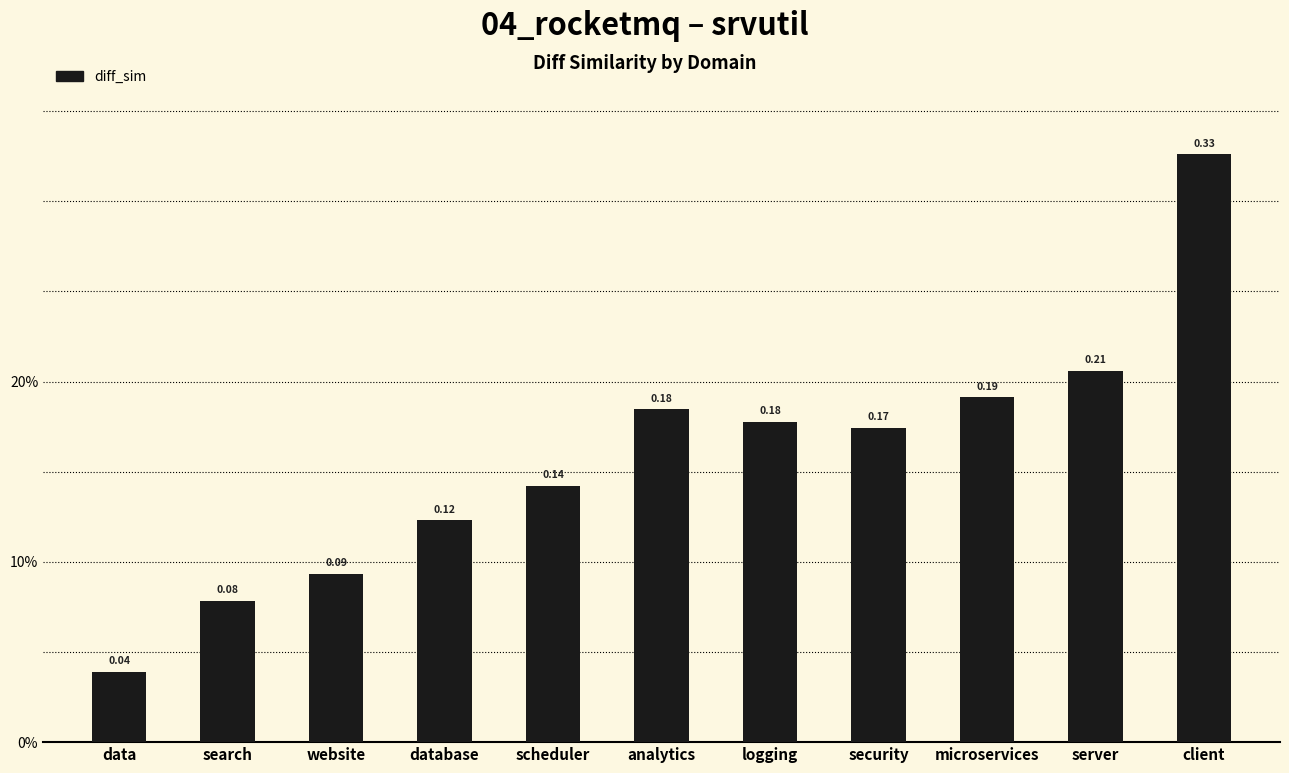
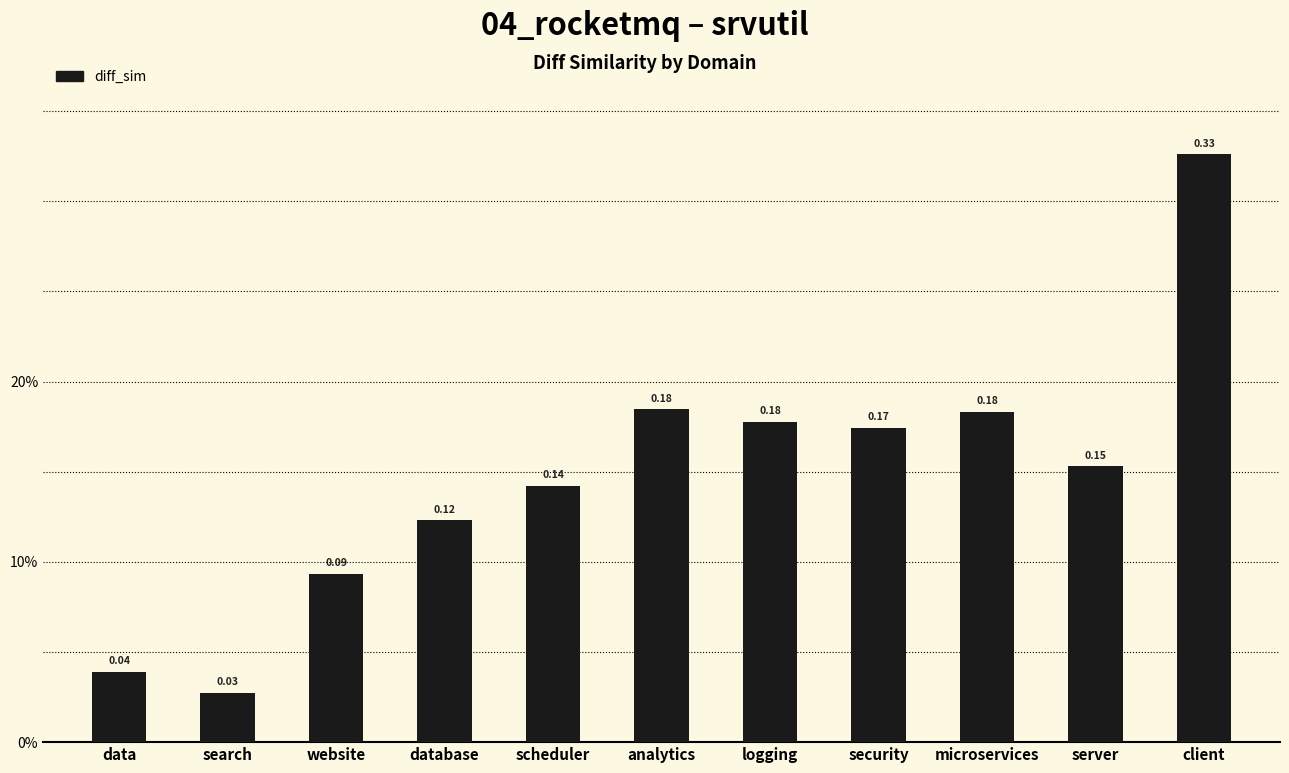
search: 0.08 -> 0.03
microservices: 0.19 -> 0.18
server: 0.21 -> 0.15
